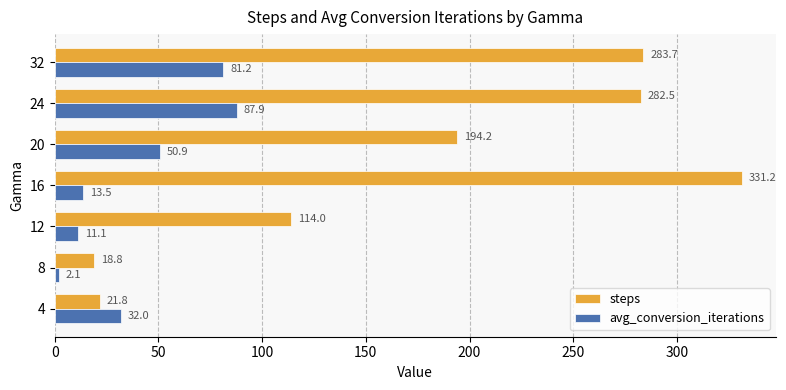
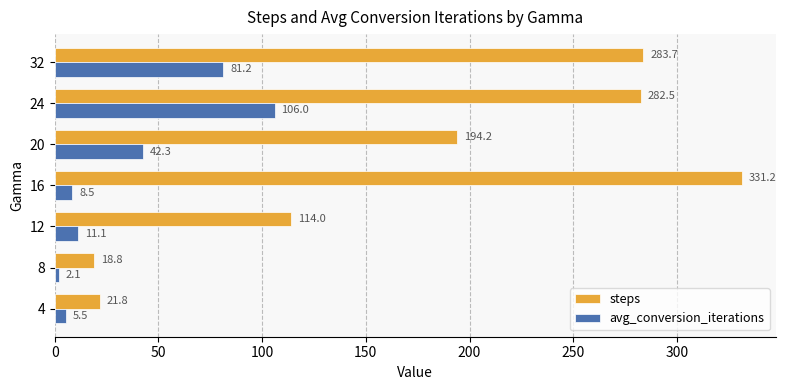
avg_conversion_iterations, 24: 87.9 -> 106.0
avg_conversion_iterations, 20: 50.9 -> 42.3
avg_conversion_iterations, 16: 13.5 -> 8.5
avg_conversion_iterations, 4: 32.0 -> 5.5
